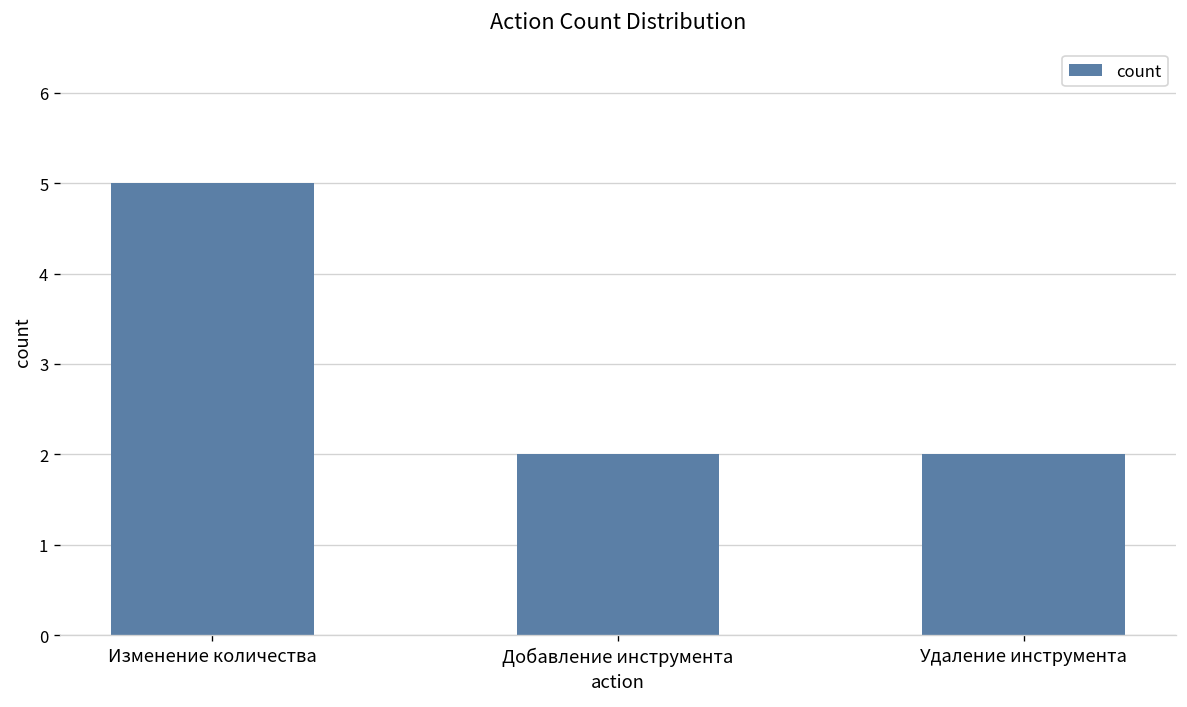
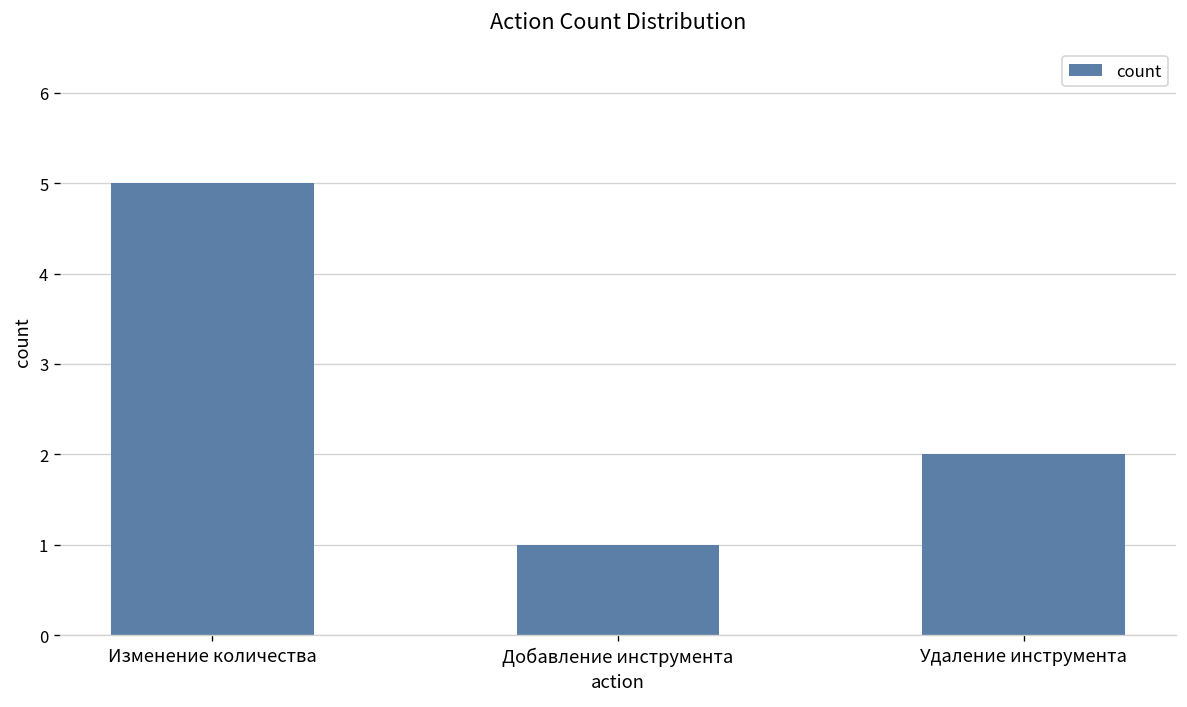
Добавление инструмента: 2 -> 1
